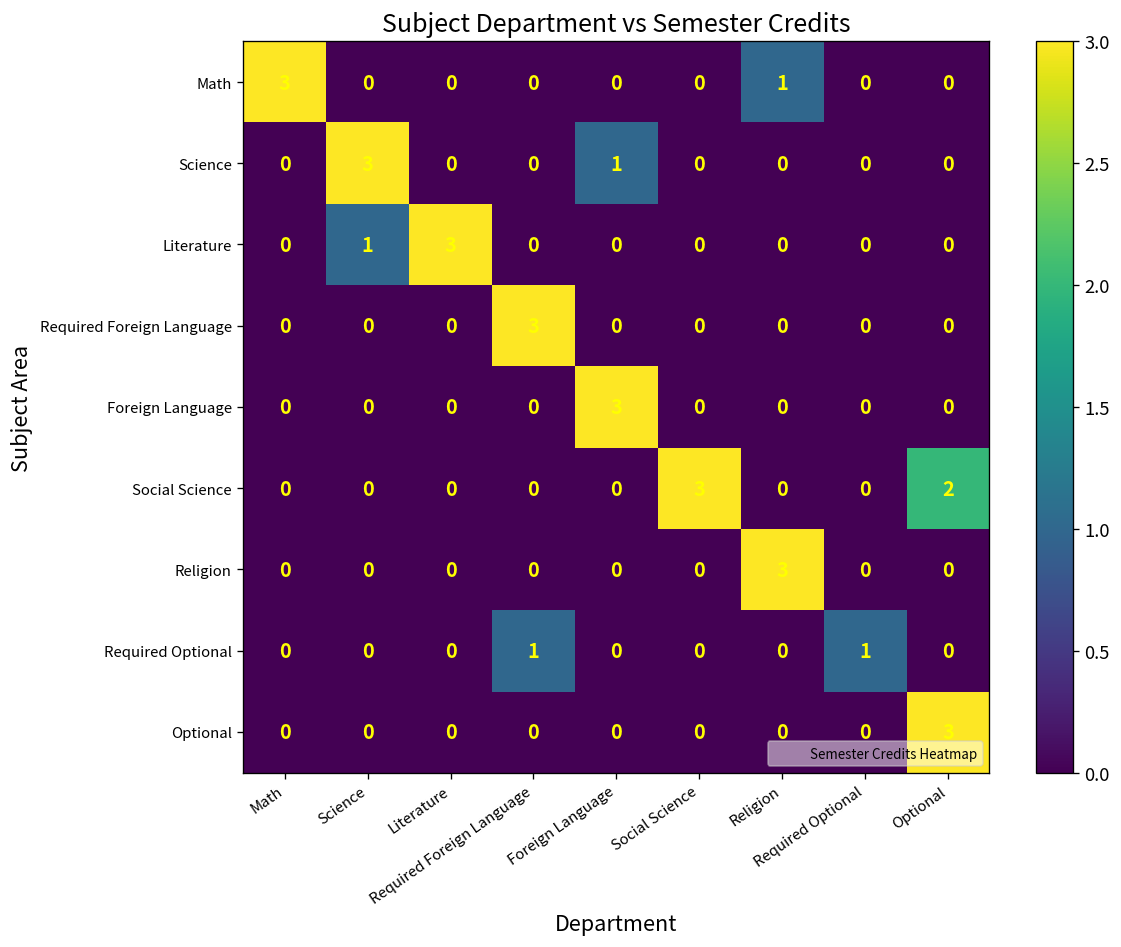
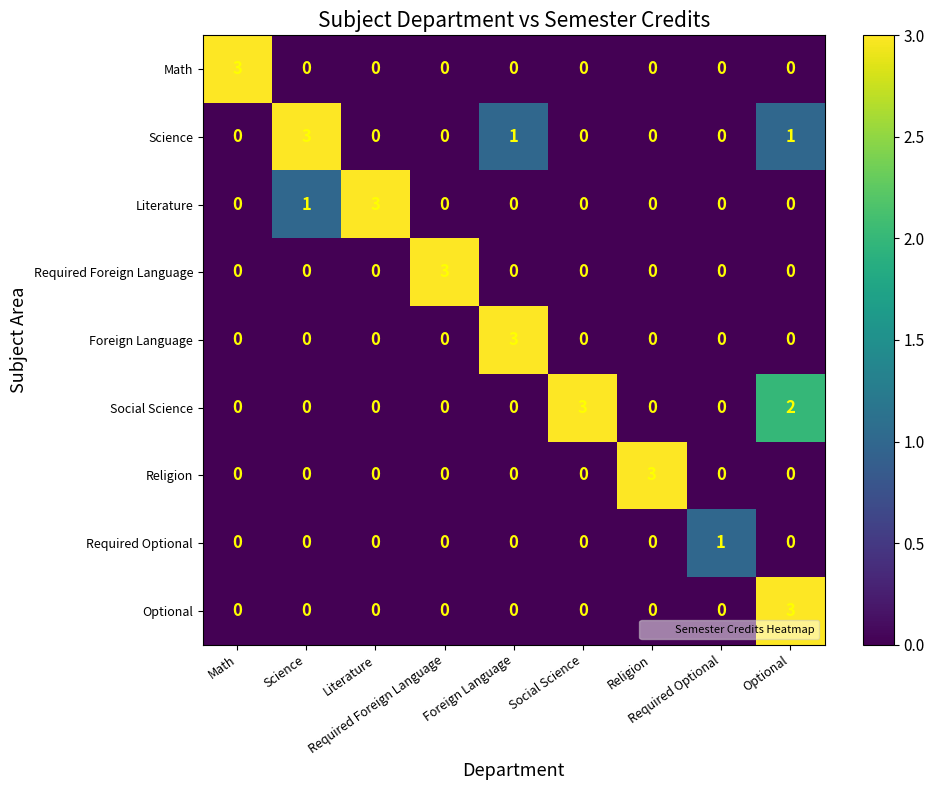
Math, Religion: 1 -> 0
Science, Optional: 0 -> 1
Required Optional, Required Foreign Language: 1 -> 0
